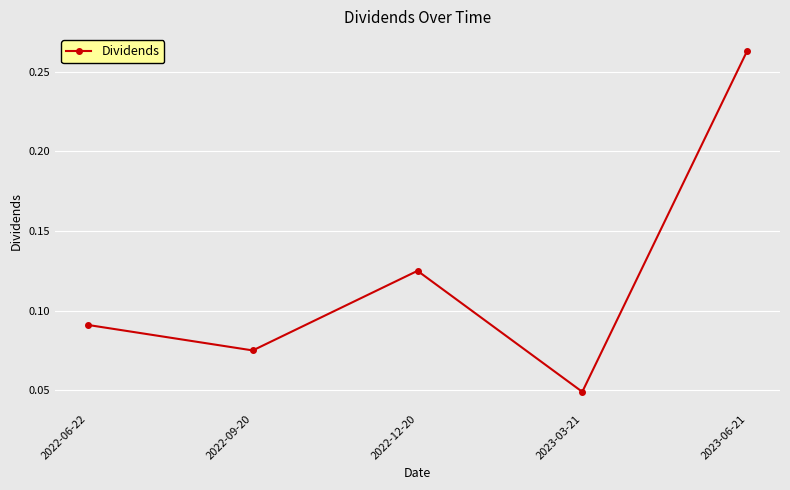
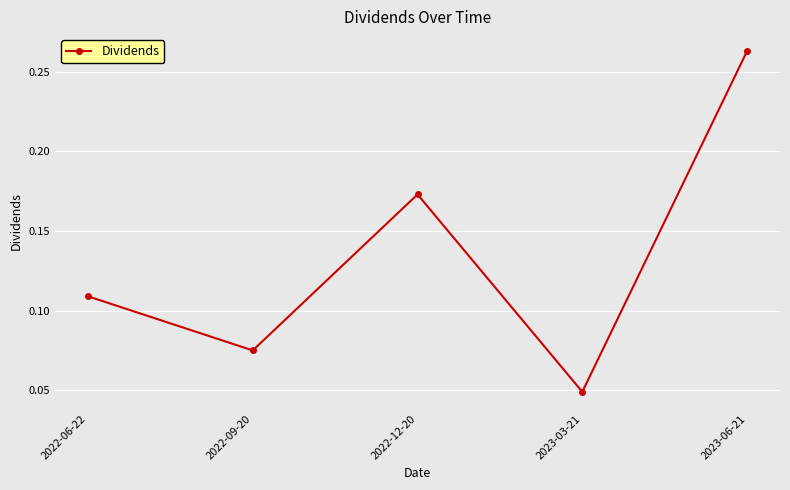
2022-06-22: 0.091 -> 0.109
2022-12-20: 0.125 -> 0.173
